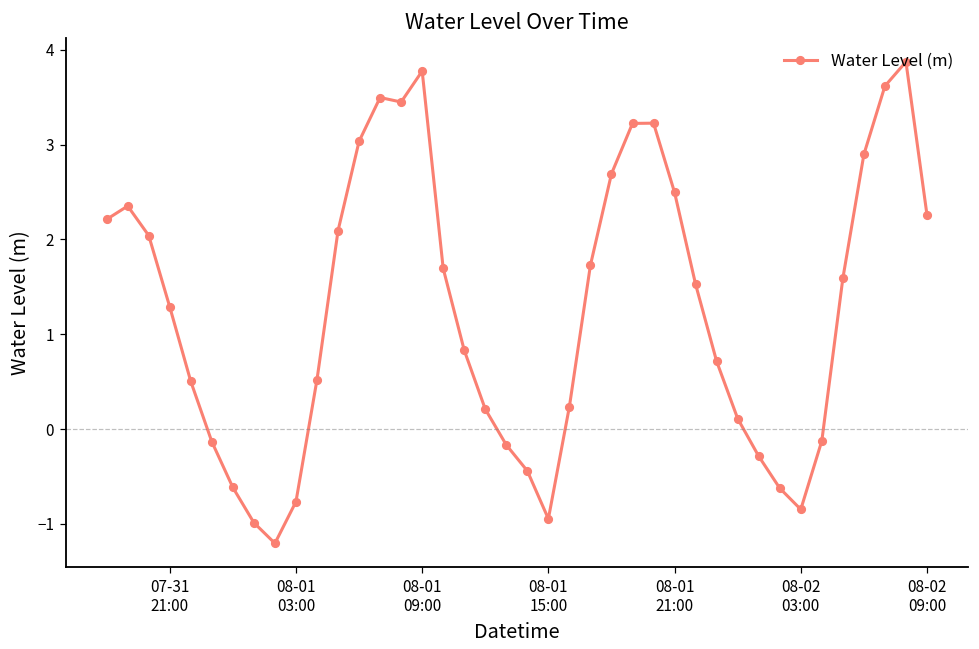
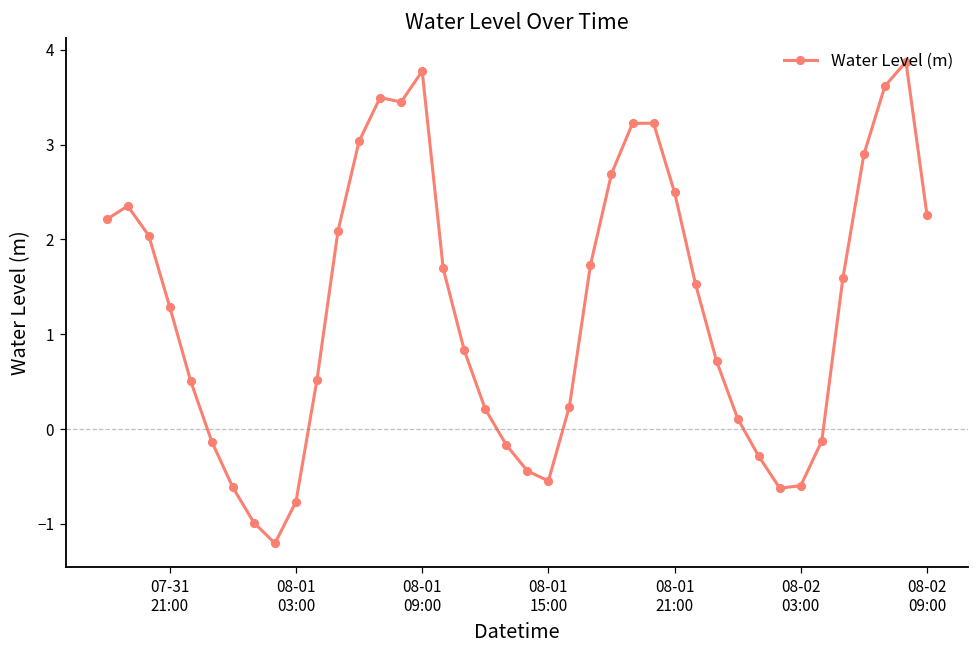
08-01 15:00: -0.9 -> -0.5
08-02 03:00: -0.8 -> -0.6
